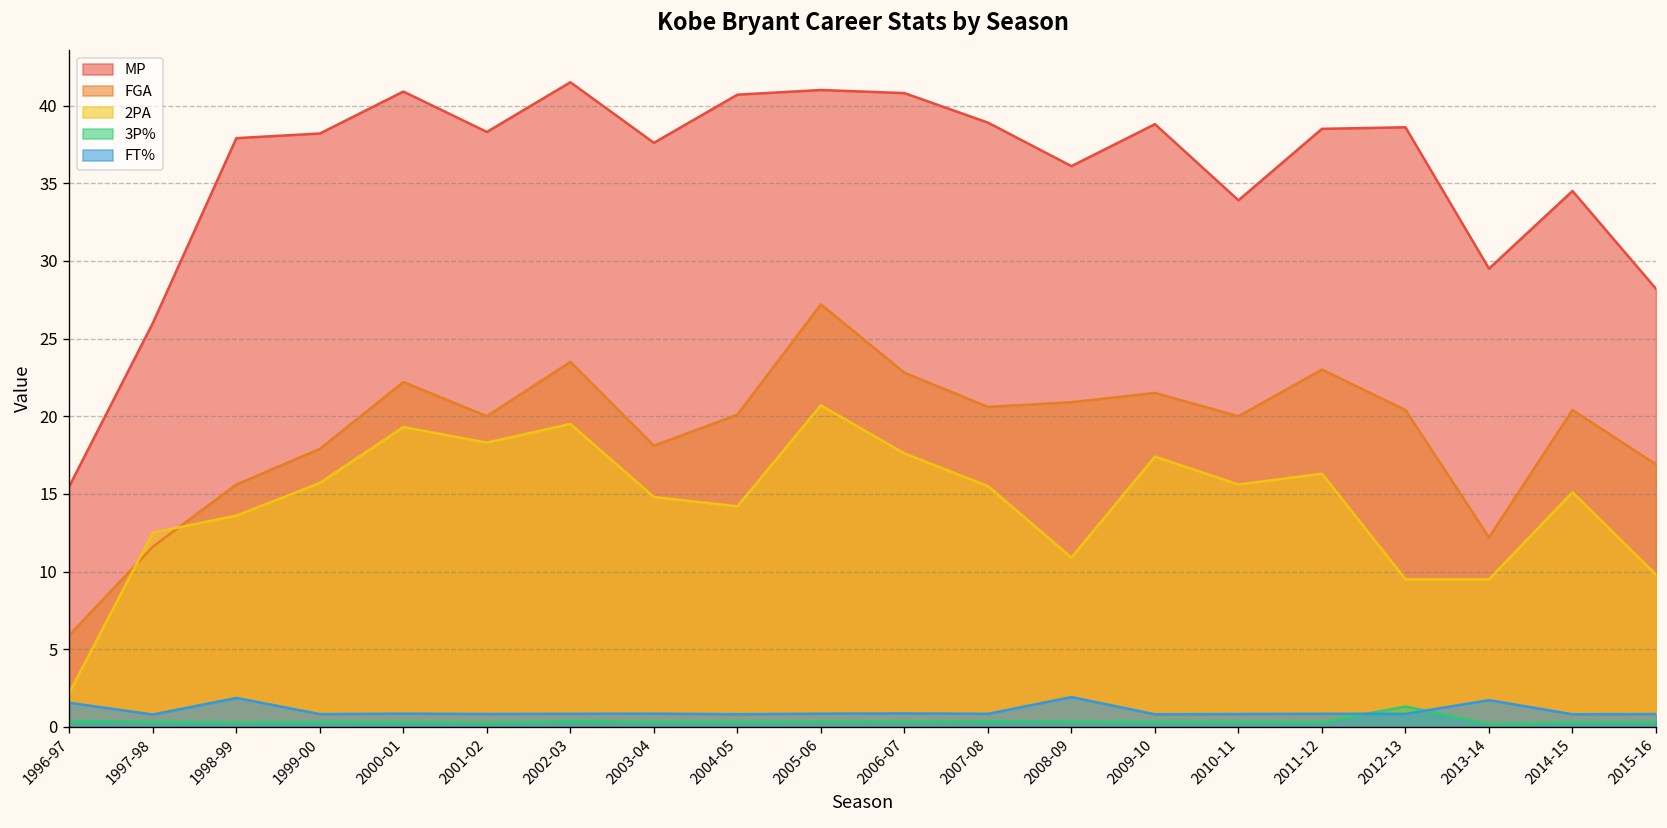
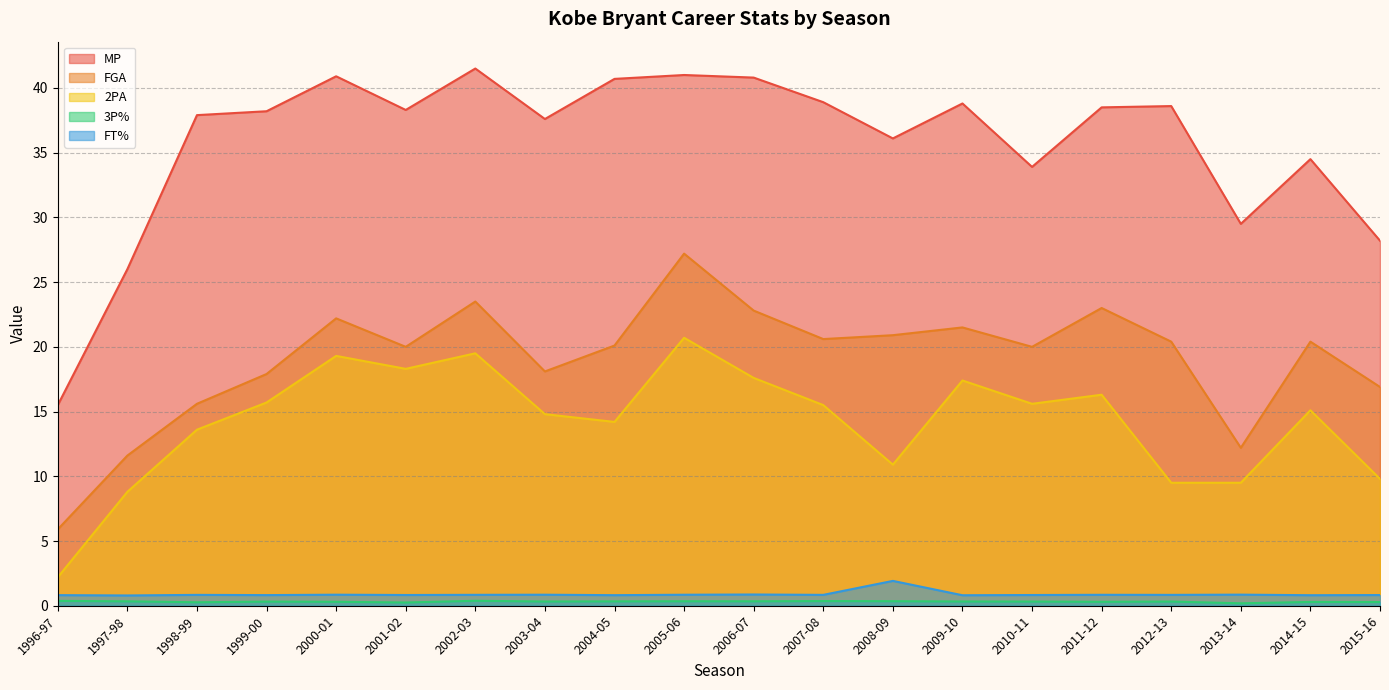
FT%, 1996-97: 1.6 -> 0.8
2PA, 1997-98: 12.5 -> 8.8
FT%, 1998-99: 1.9 -> 0.8
3P%, 2012-13: 1.3 -> 0.3
FT%, 2013-14: 1.7 -> 0.9
